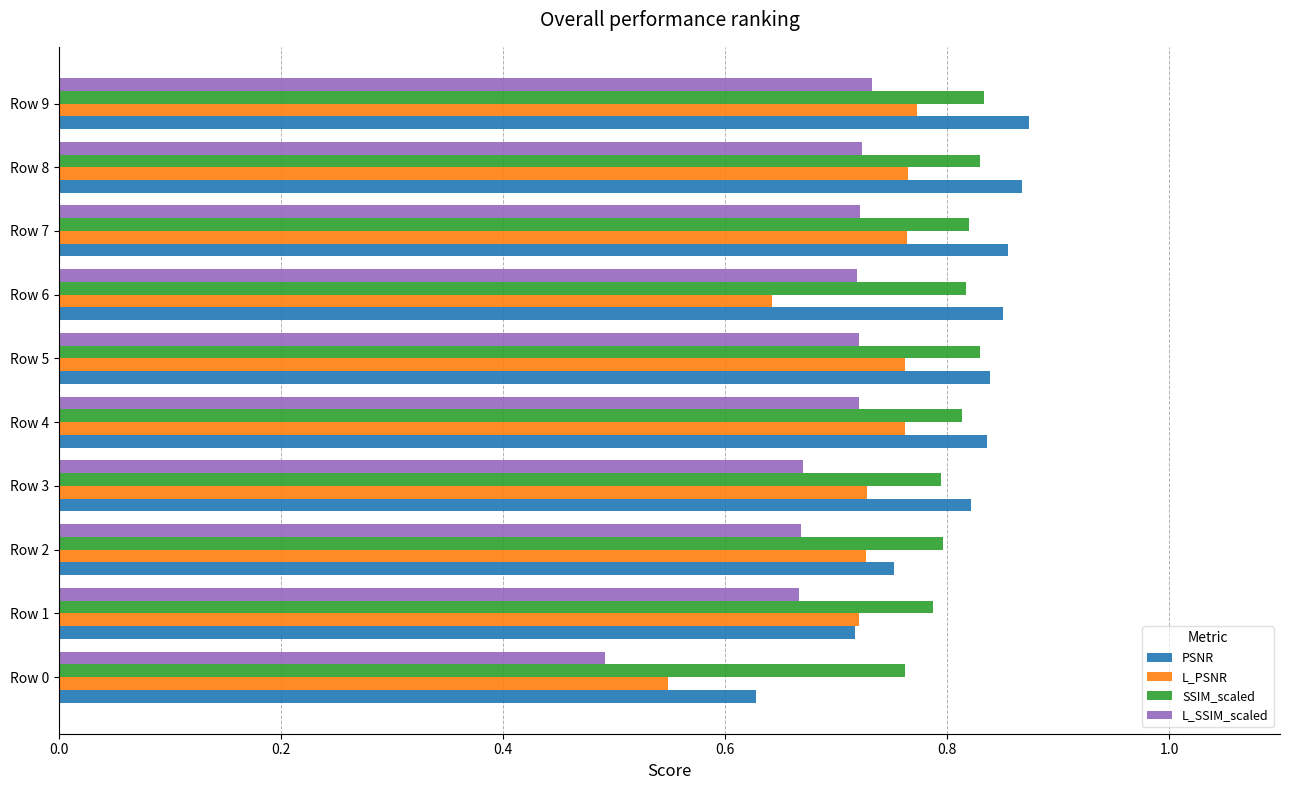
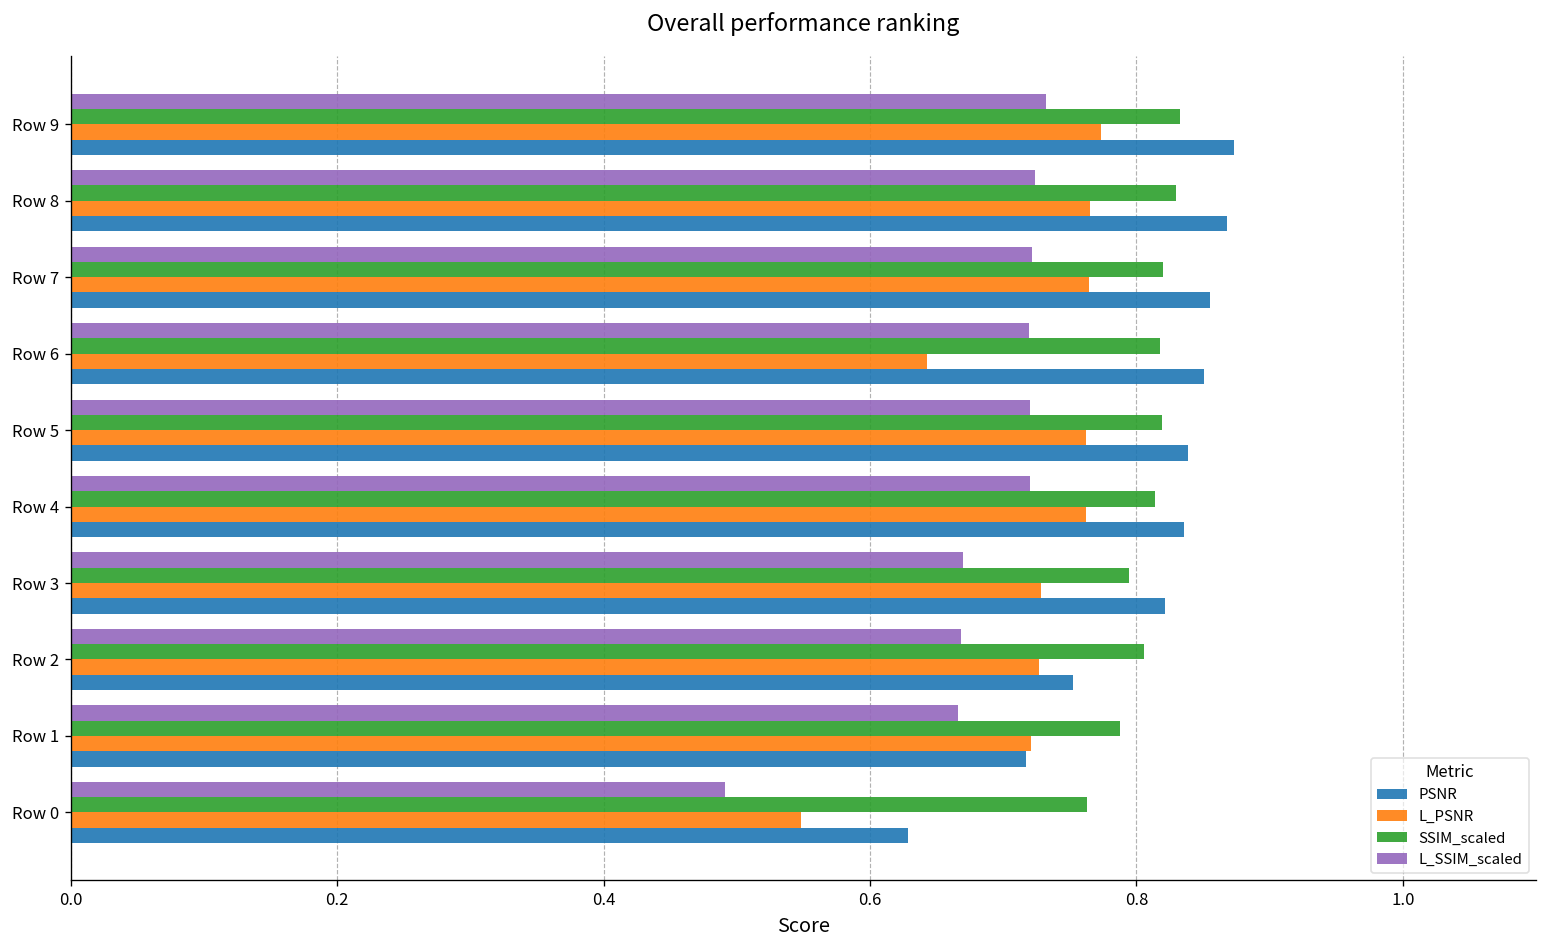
SSIM_scaled, Row 5: 0.830 -> 0.819
SSIM_scaled, Row 2: 0.796 -> 0.805
